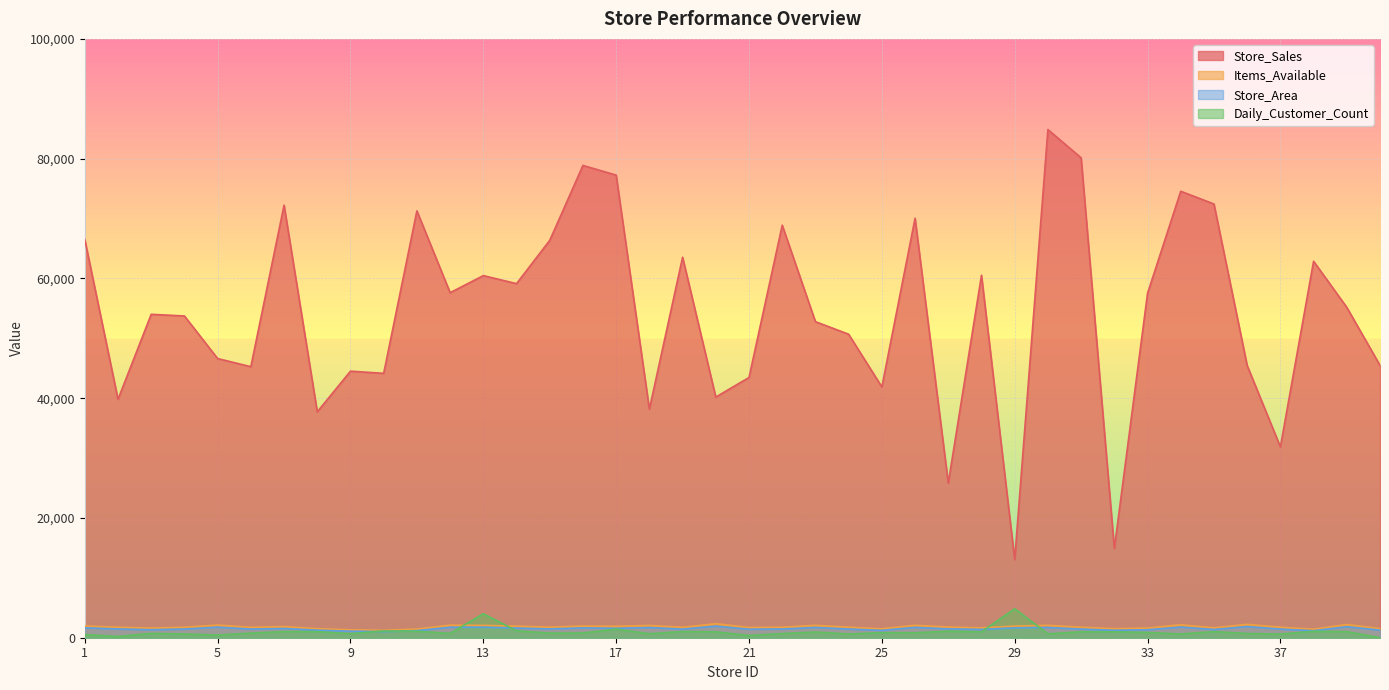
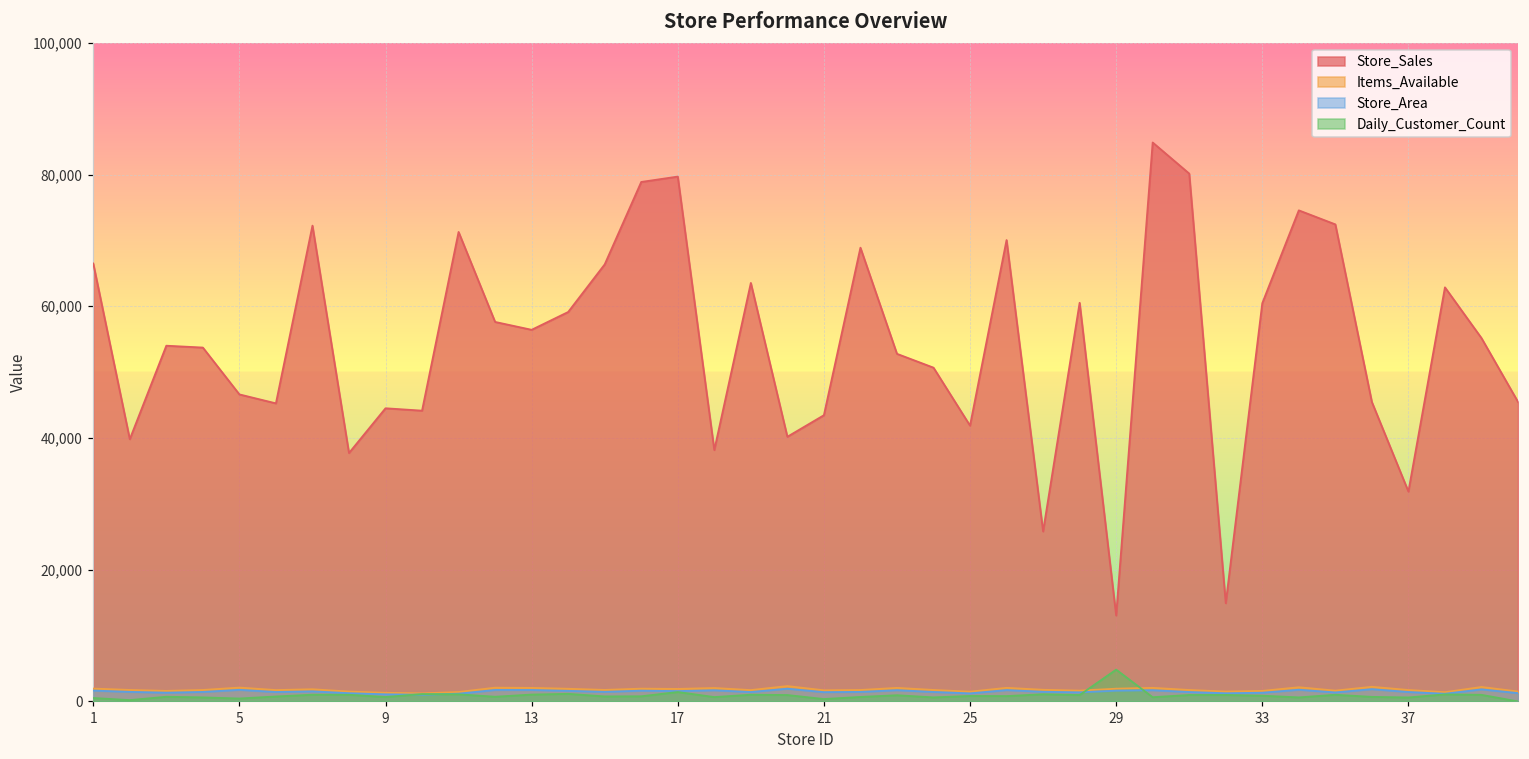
Store_Sales, 13: 60,000 -> 56,000
Daily_Customer_Count, 13: 4,000 -> 1,000
Store_Sales, 17: 77,000 -> 80,000
Store_Sales, 33: 58,000 -> 60,000
